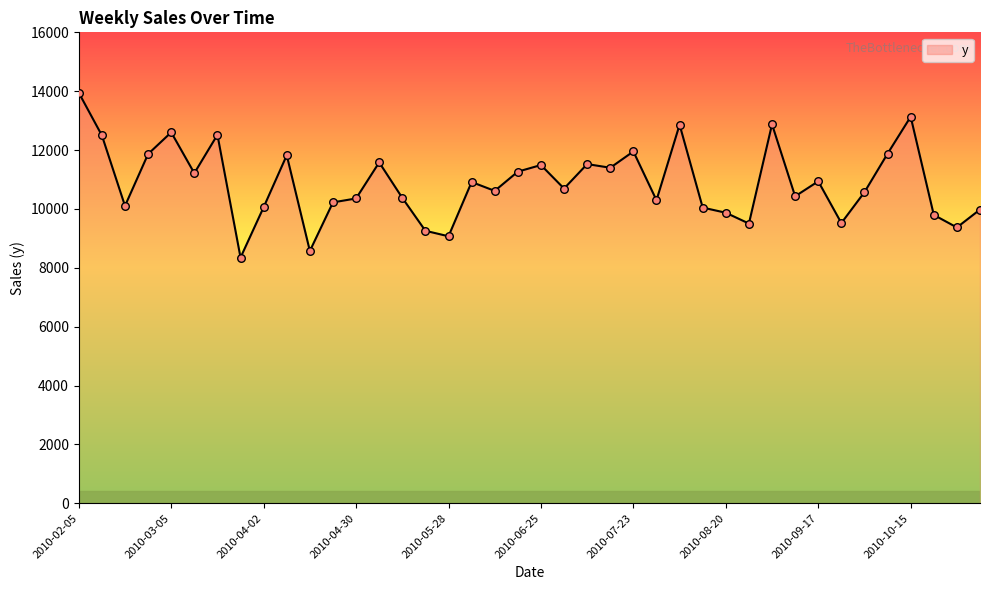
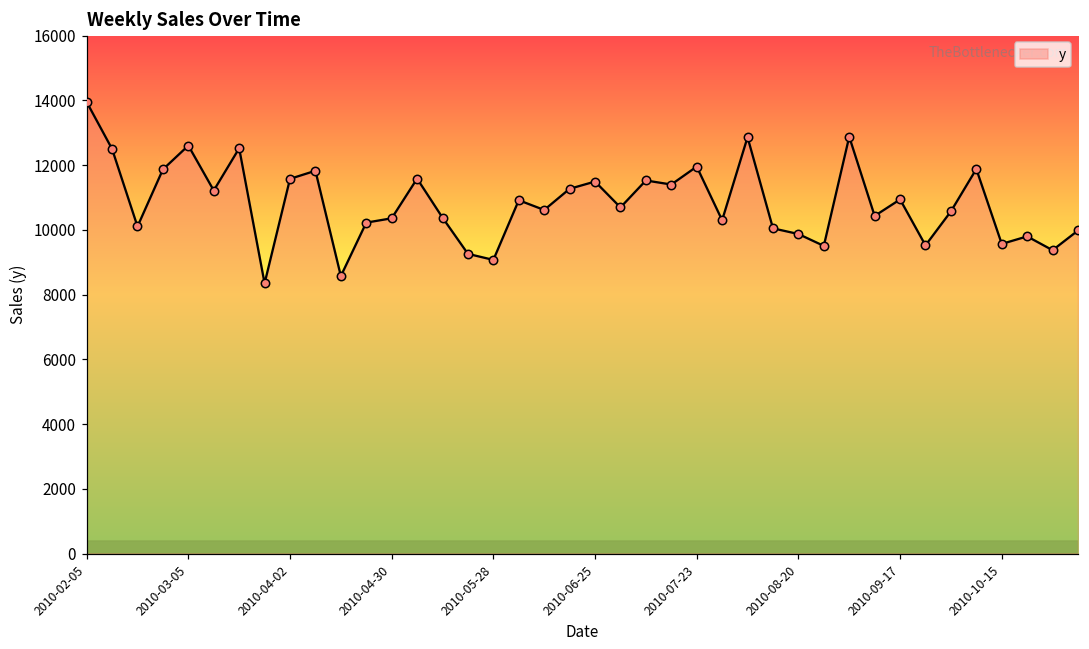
2010-04-02: 10100 -> 11600
2010-10-15: 13100 -> 9600
